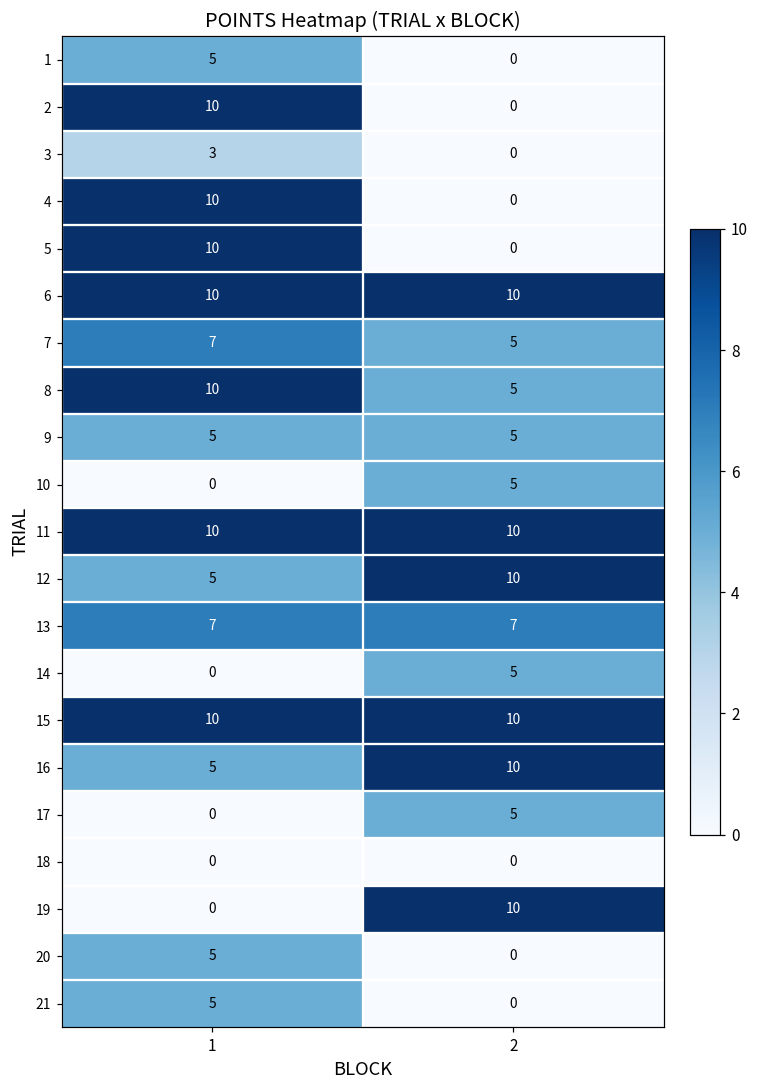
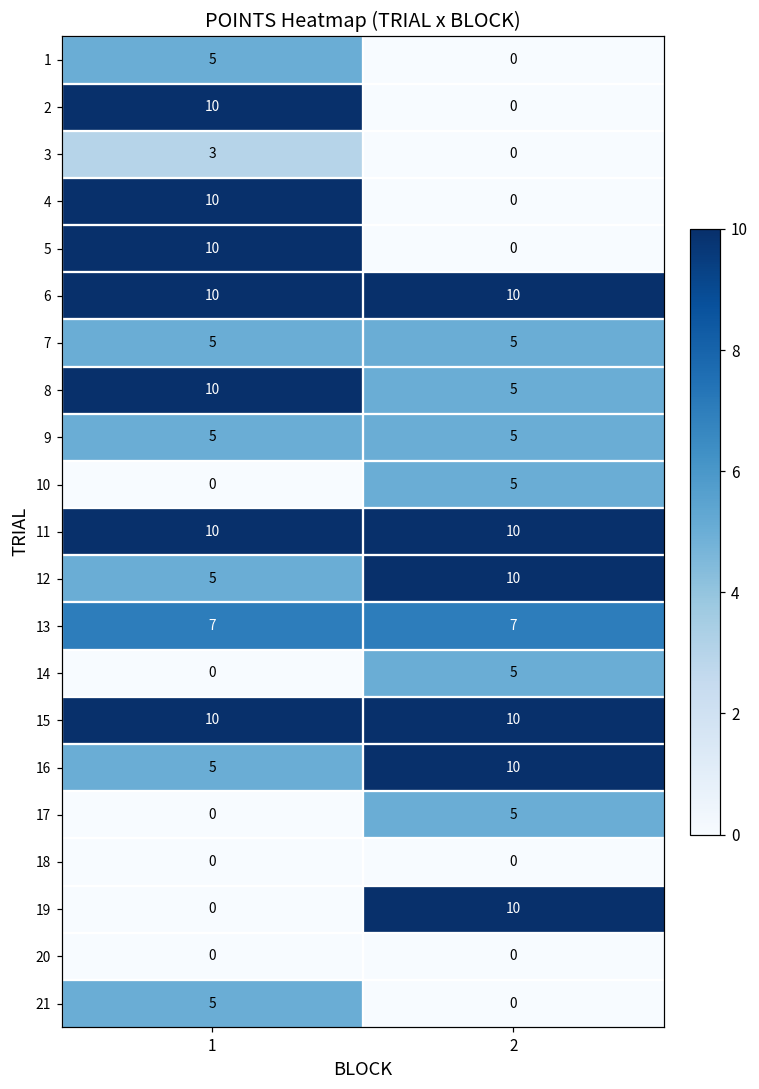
7, 1: 7 -> 5
20, 1: 5 -> 0
